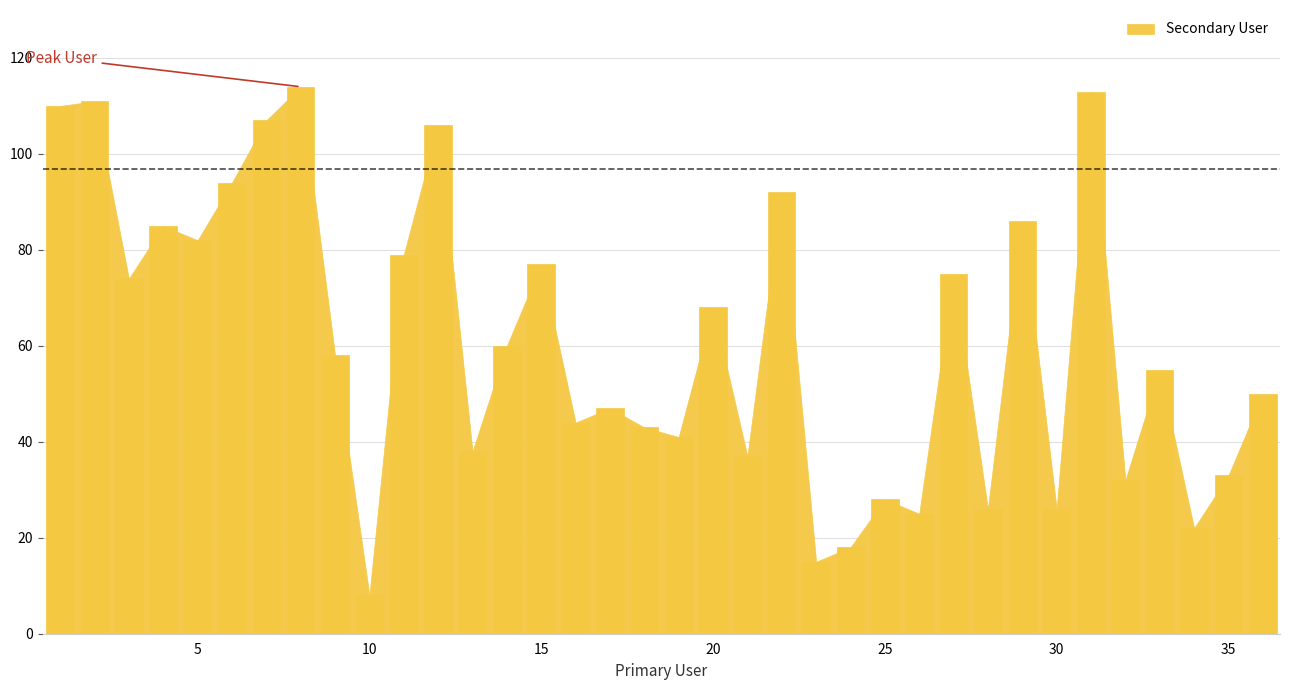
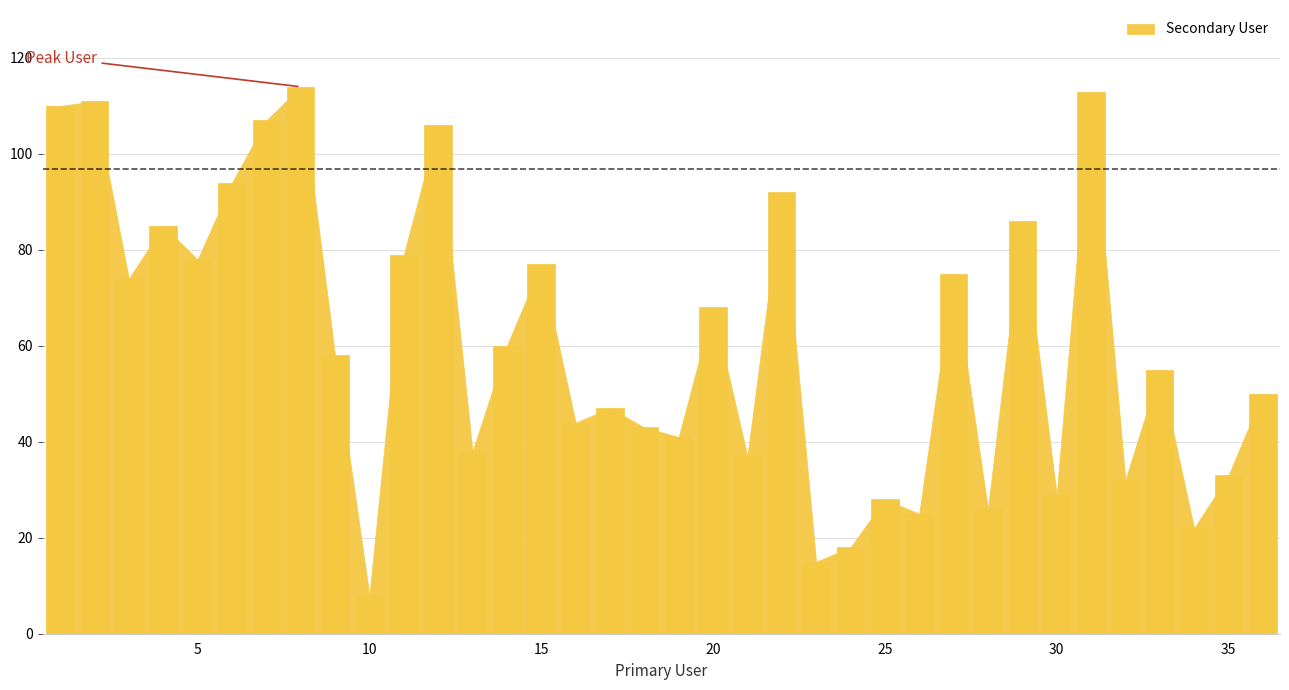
5: 82 -> 78
30: 26 -> 29
